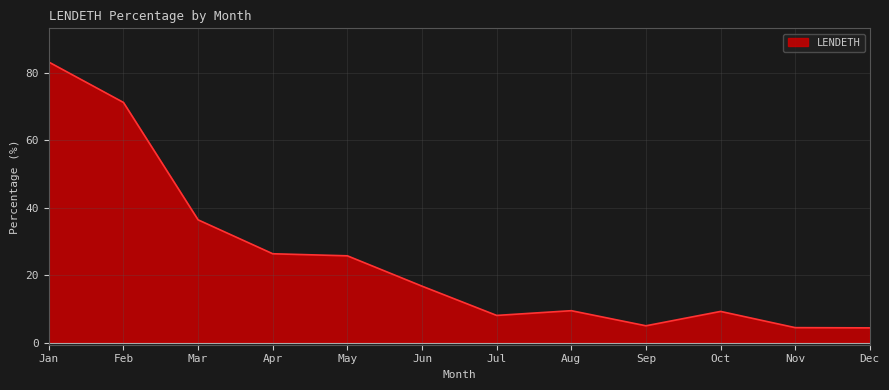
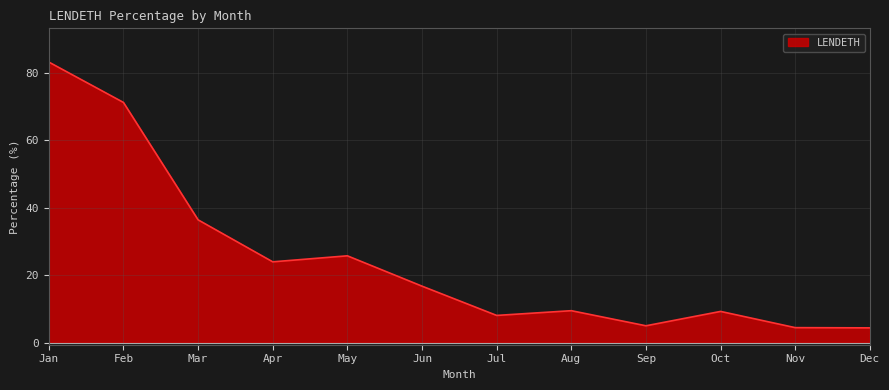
Apr: 26 -> 24
